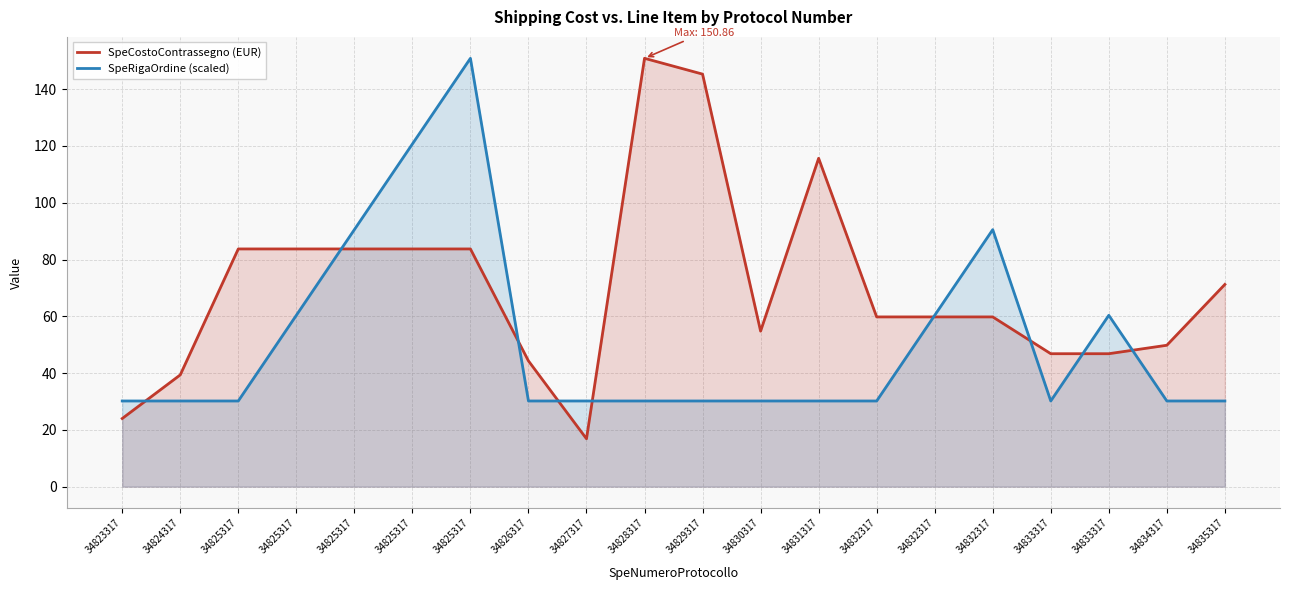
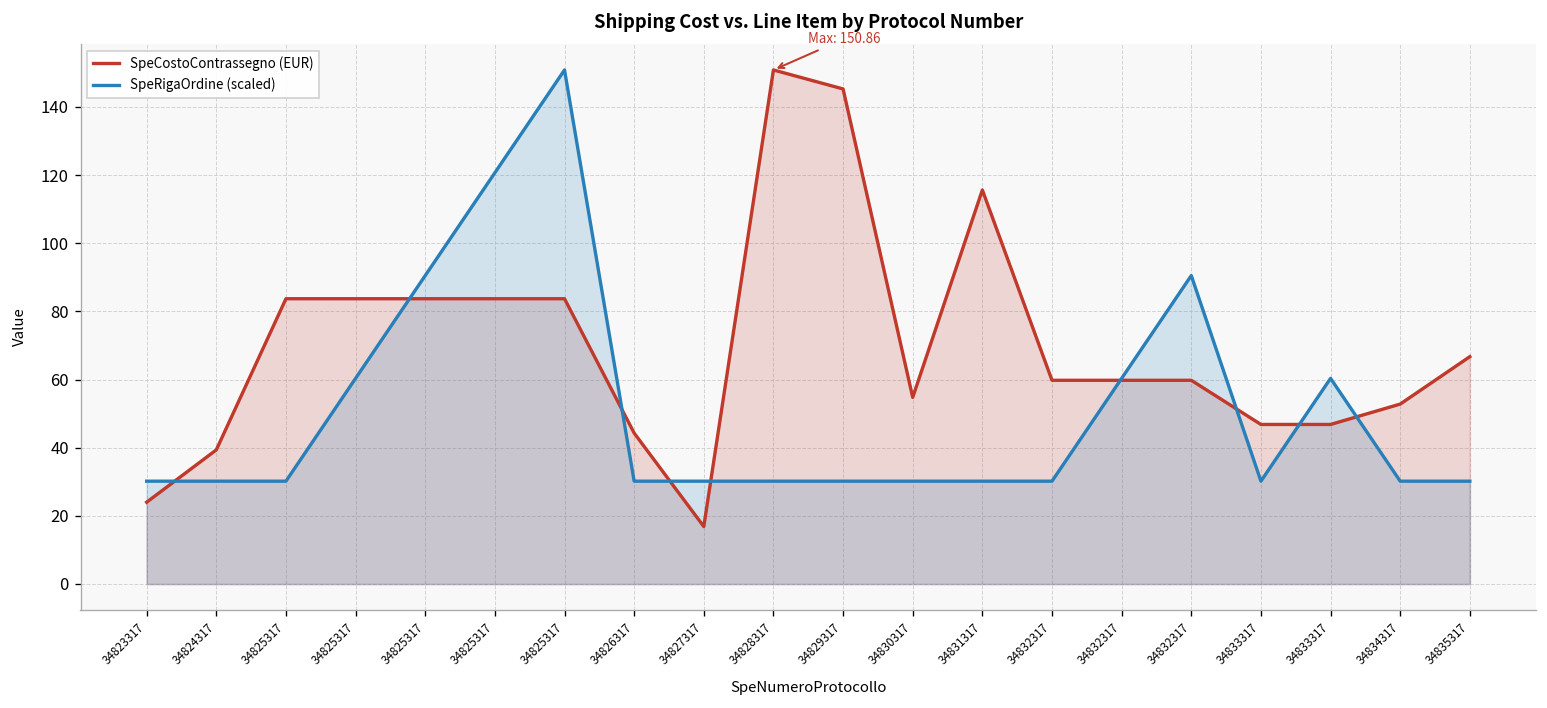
SpeCostoContrassegno (EUR), 34834317: 50 -> 53
SpeCostoContrassegno (EUR), 34835317: 71 -> 67
